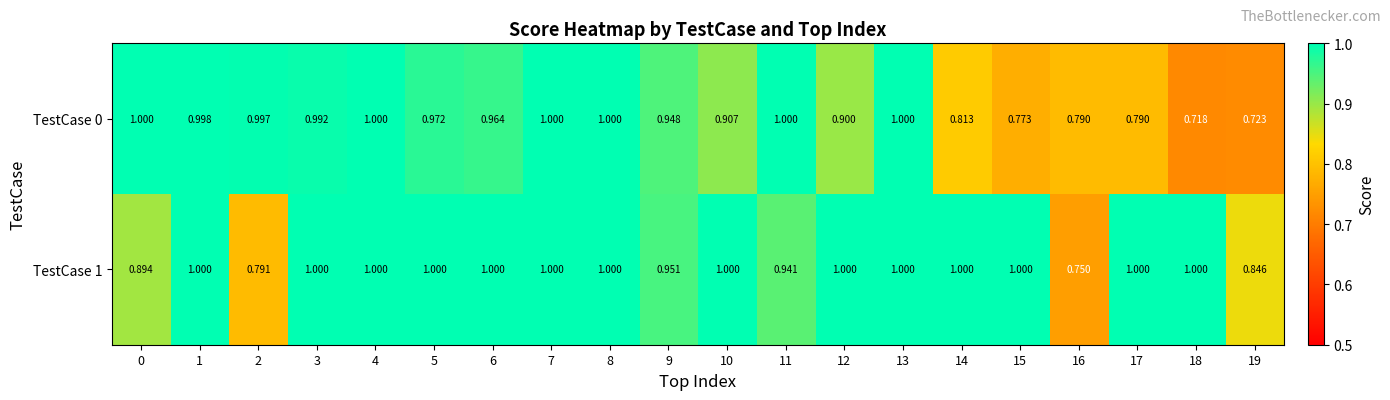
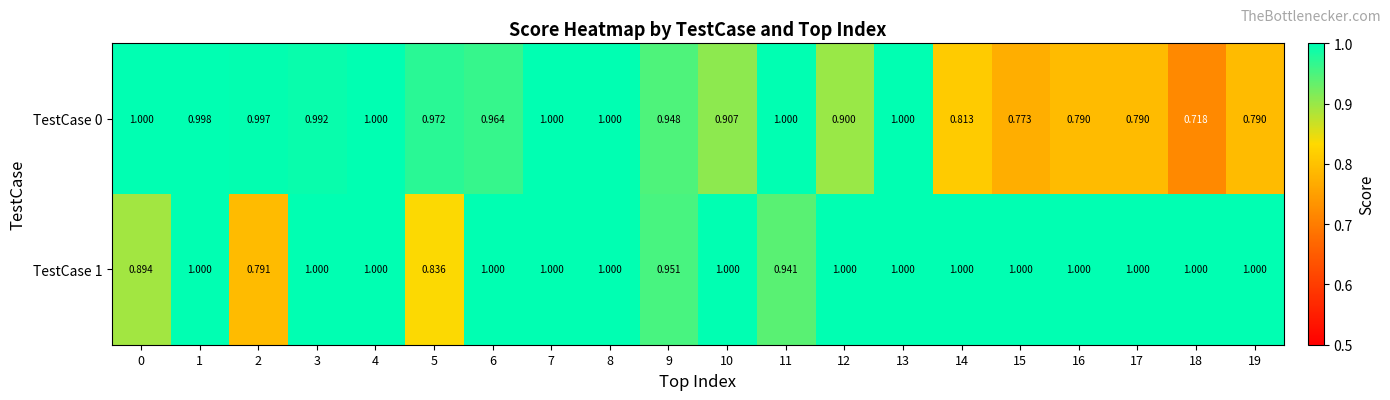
TestCase 0, 19: 0.723 -> 0.790
TestCase 1, 5: 1.000 -> 0.836
TestCase 1, 16: 0.750 -> 1.000
TestCase 1, 19: 0.846 -> 1.000
